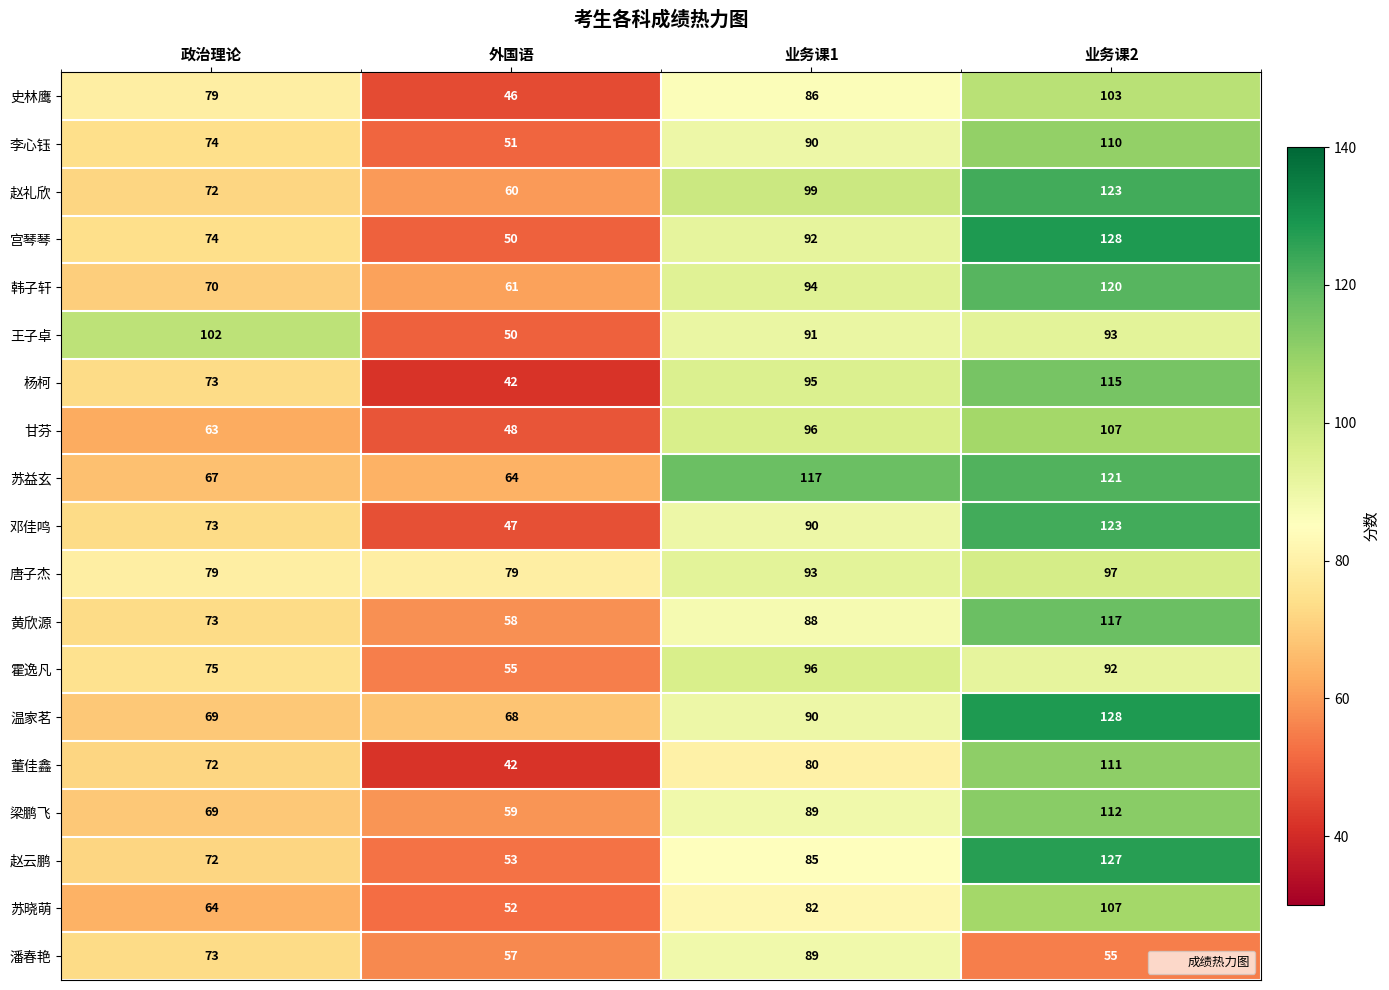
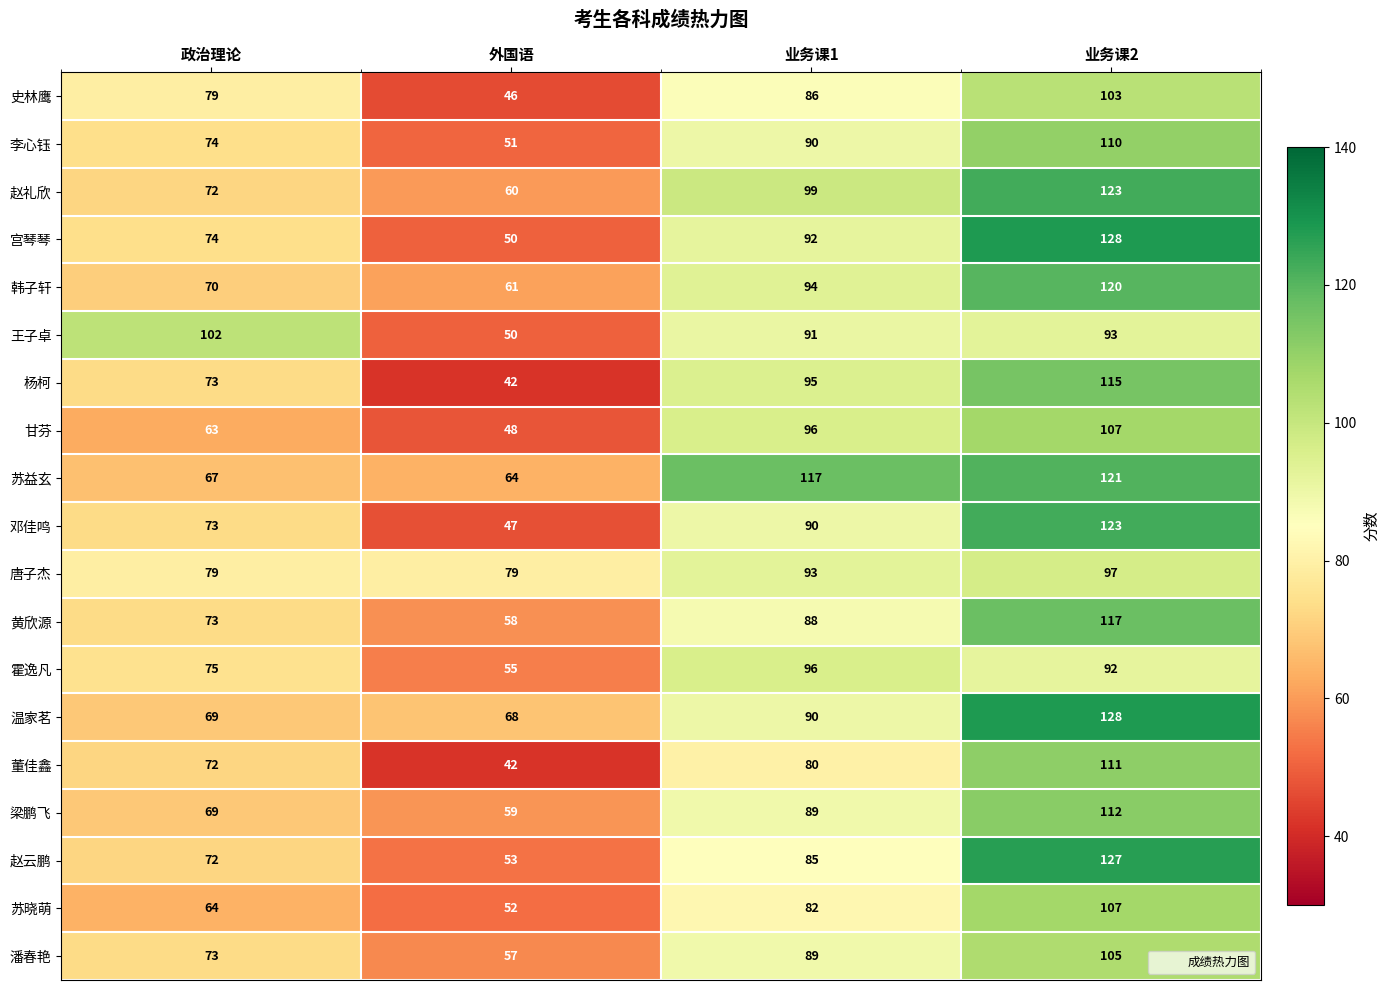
潘春艳, 业务课2: 55 -> 105
